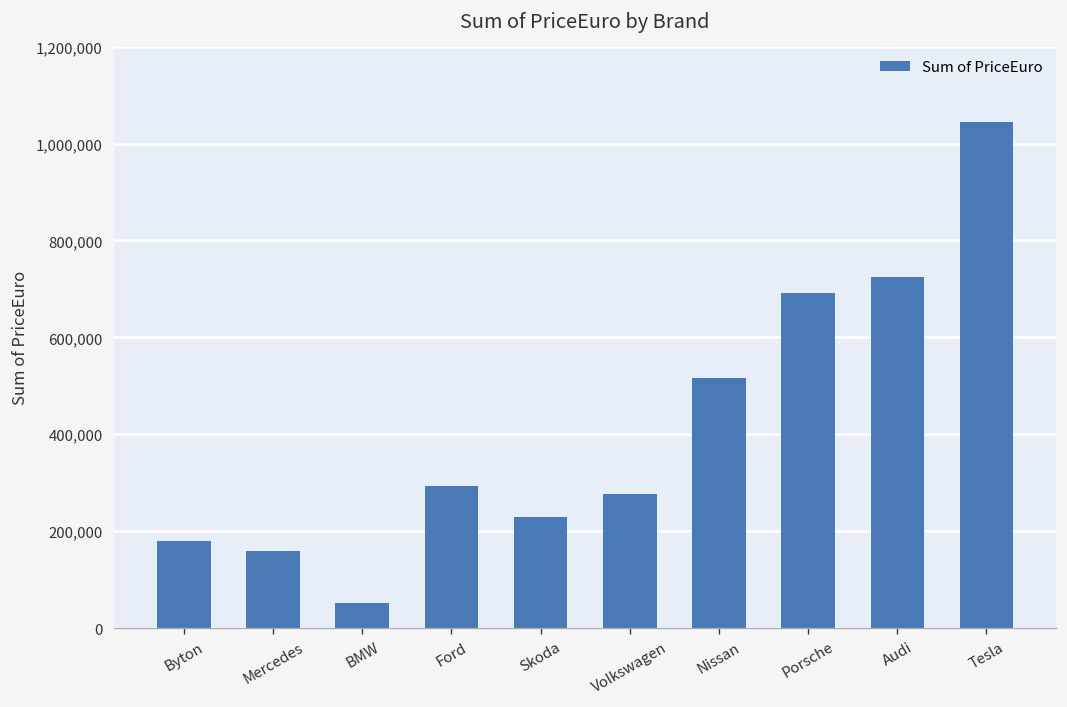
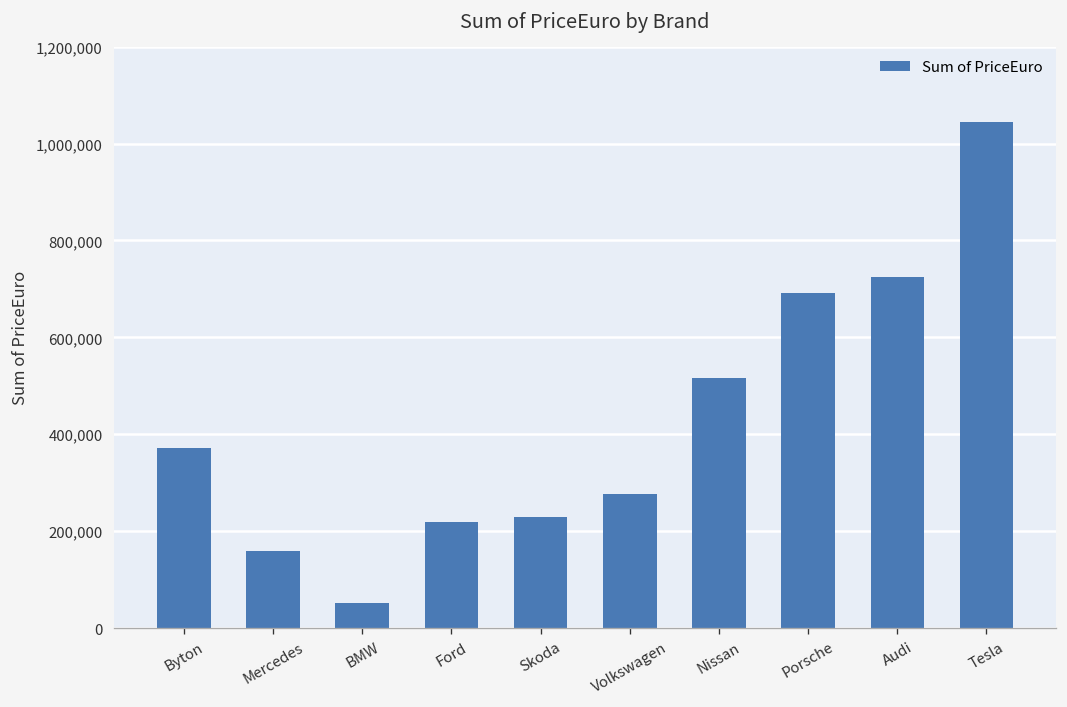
Byton: 180,000 -> 370,000
Ford: 290,000 -> 220,000
